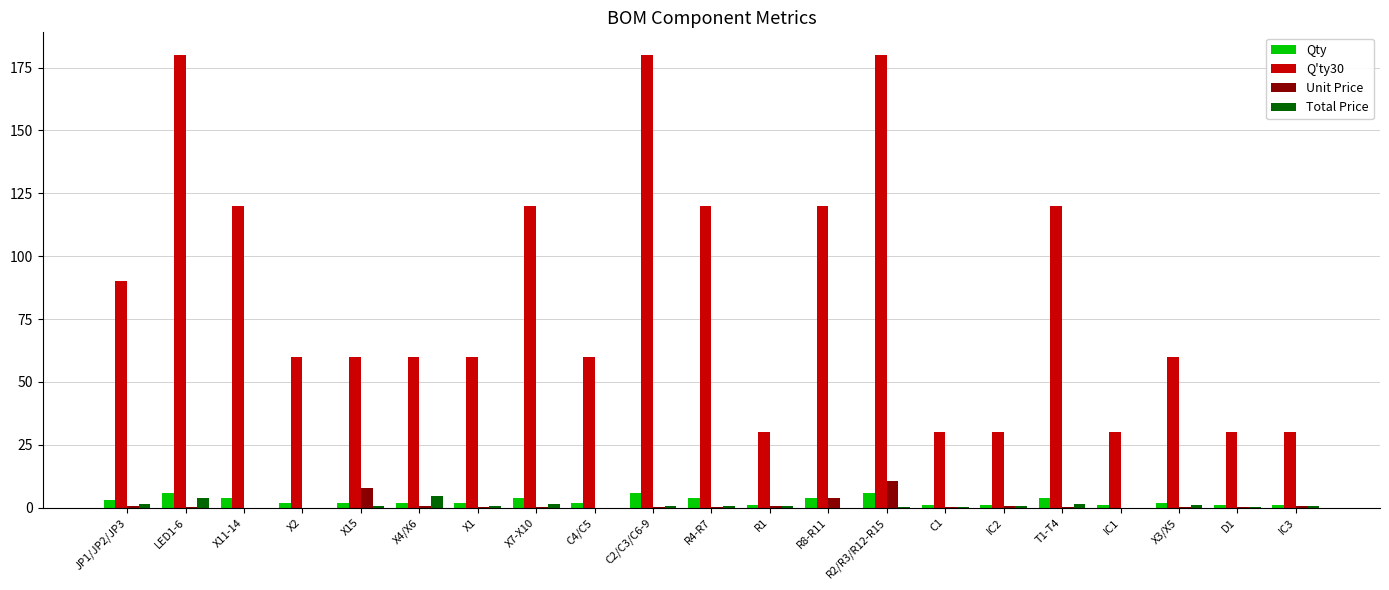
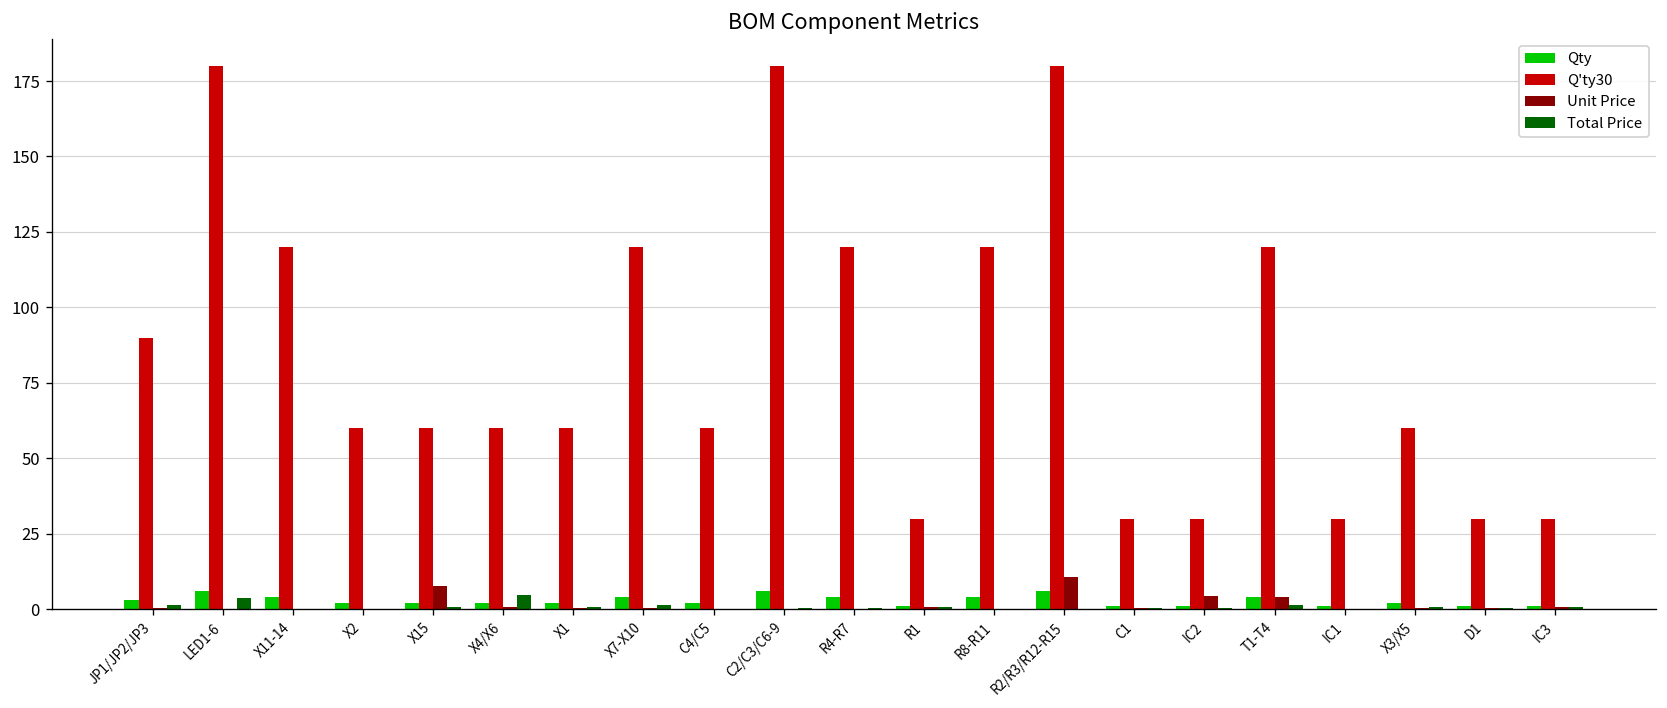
Unit Price, R8-R11: 4 -> 0
Unit Price, IC2: 1 -> 4
Unit Price, T1-T4: 0 -> 4
